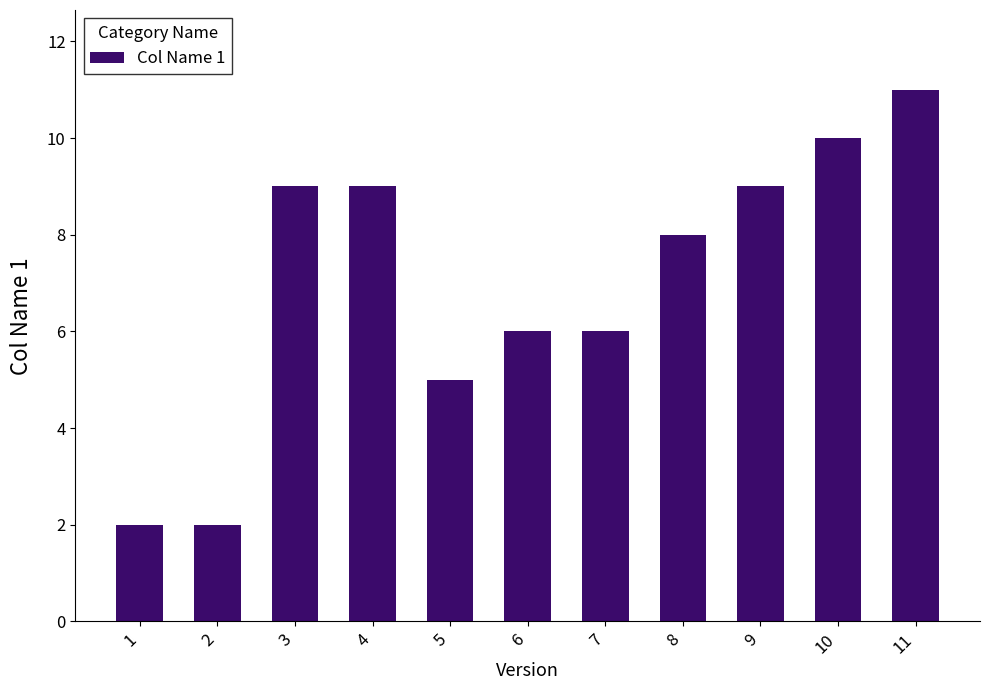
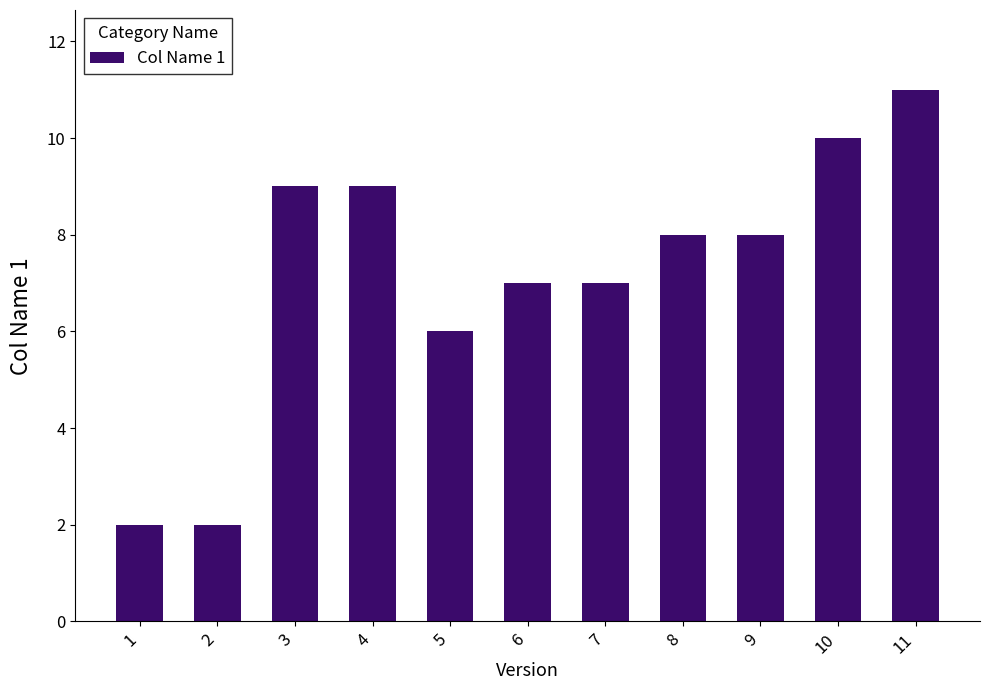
5: 5 -> 6
6: 6 -> 7
7: 6 -> 7
9: 9 -> 8
